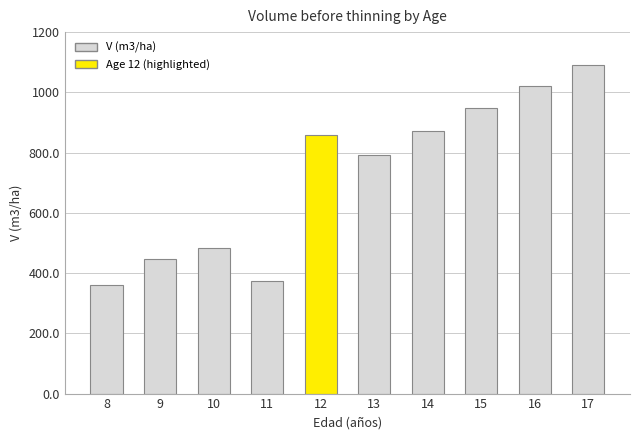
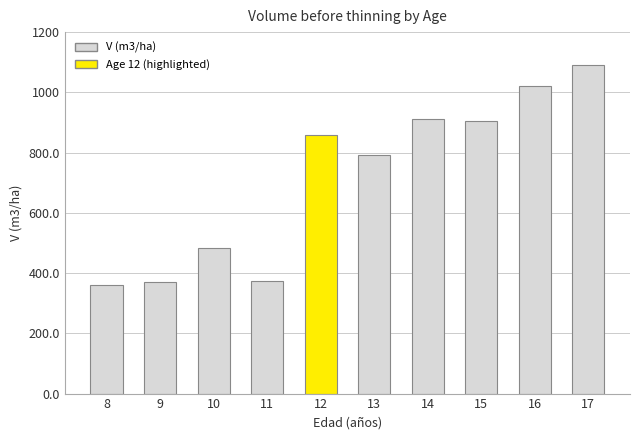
9: 450 -> 370
14: 870 -> 910
15: 950 -> 900
